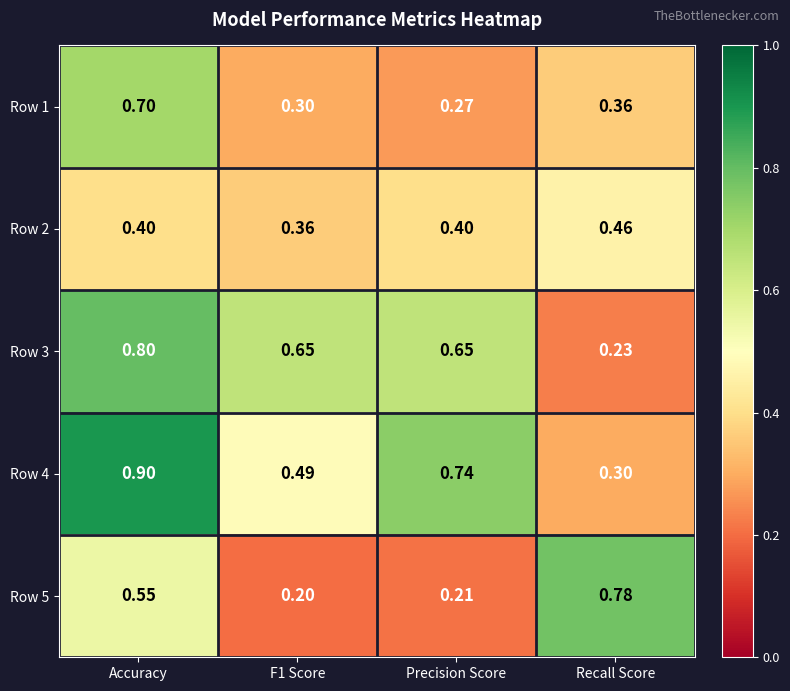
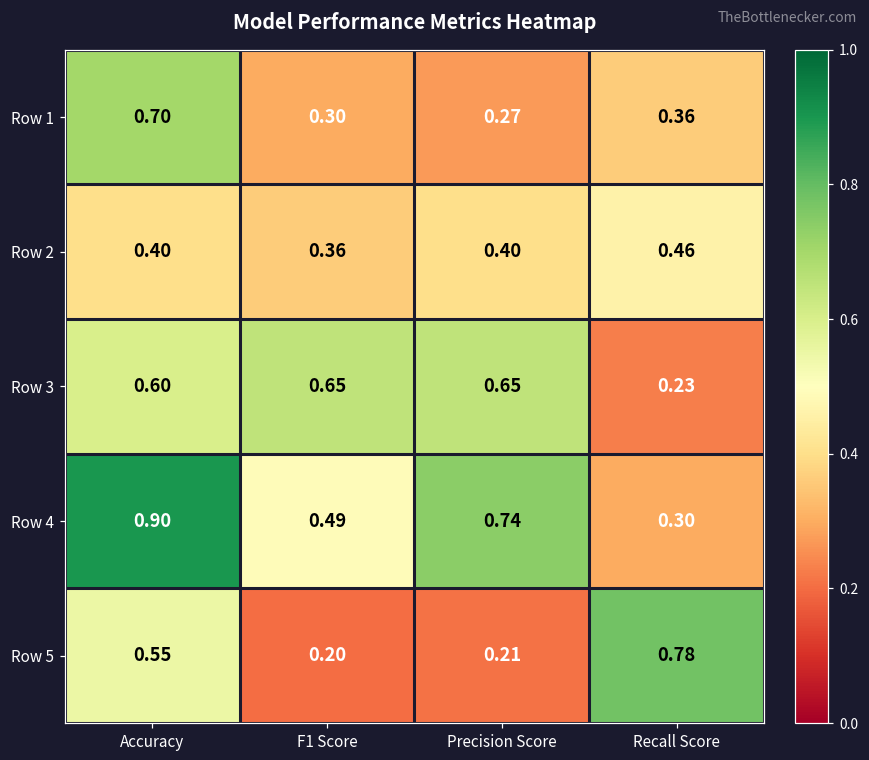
Row 3, Accuracy: 0.80 -> 0.60
